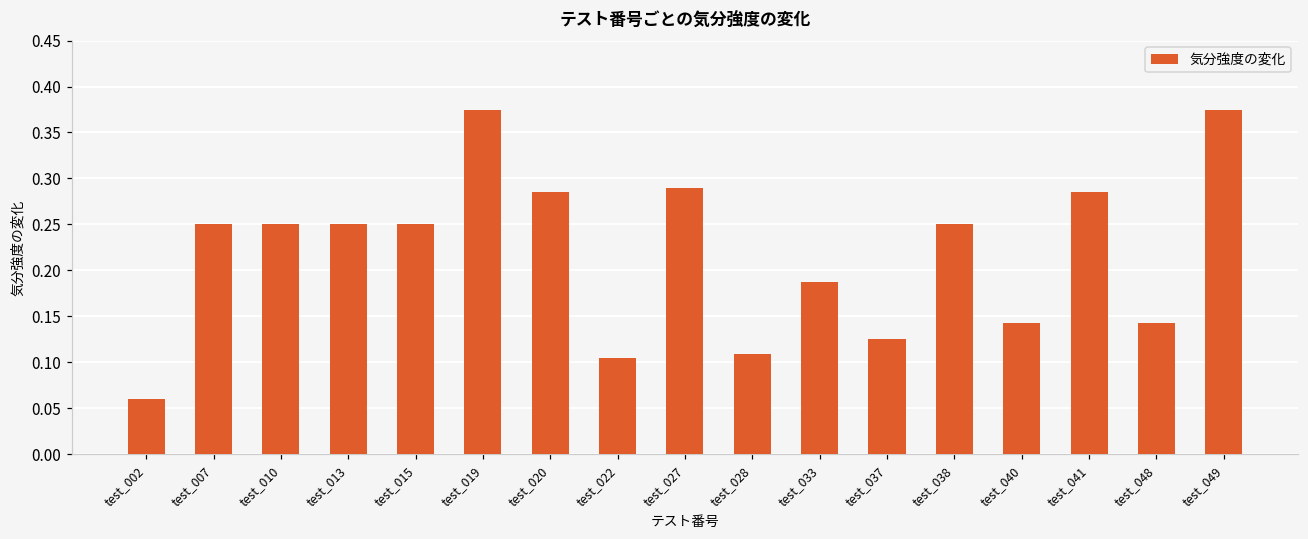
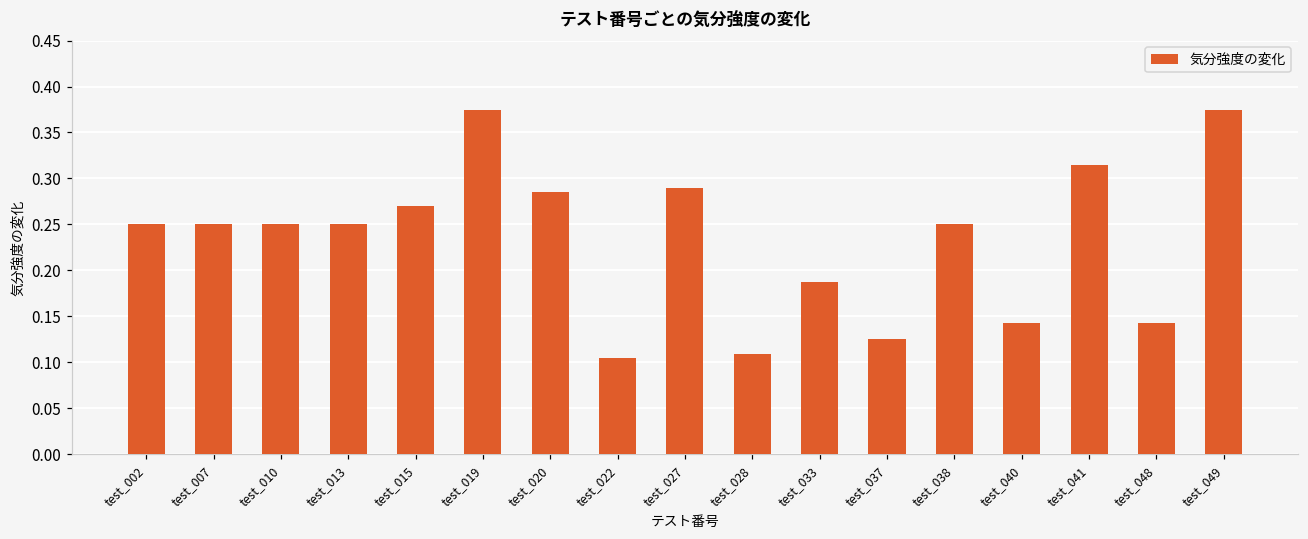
test_002: 0.06 -> 0.25
test_015: 0.25 -> 0.27
test_041: 0.29 -> 0.32
